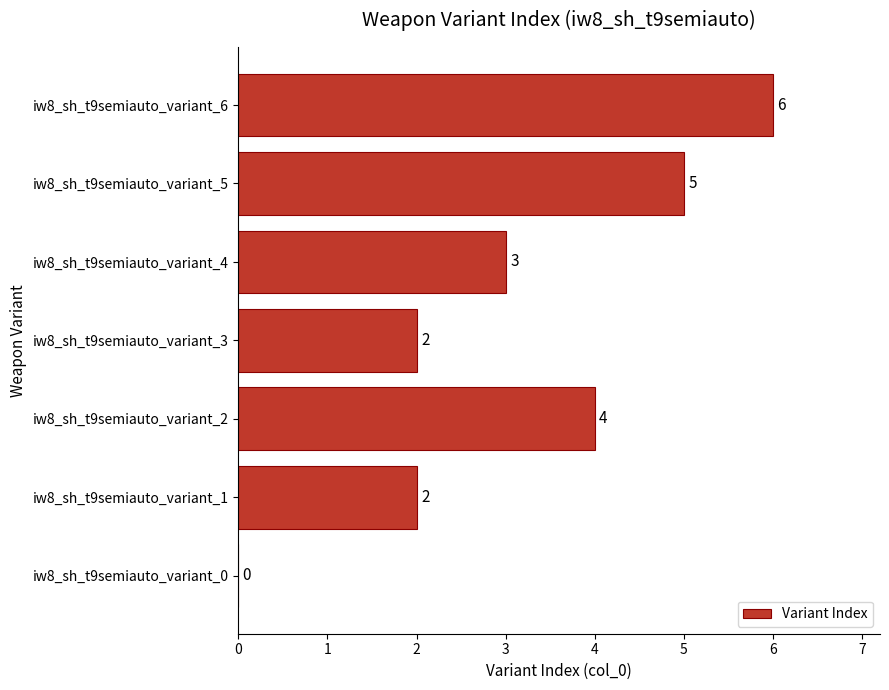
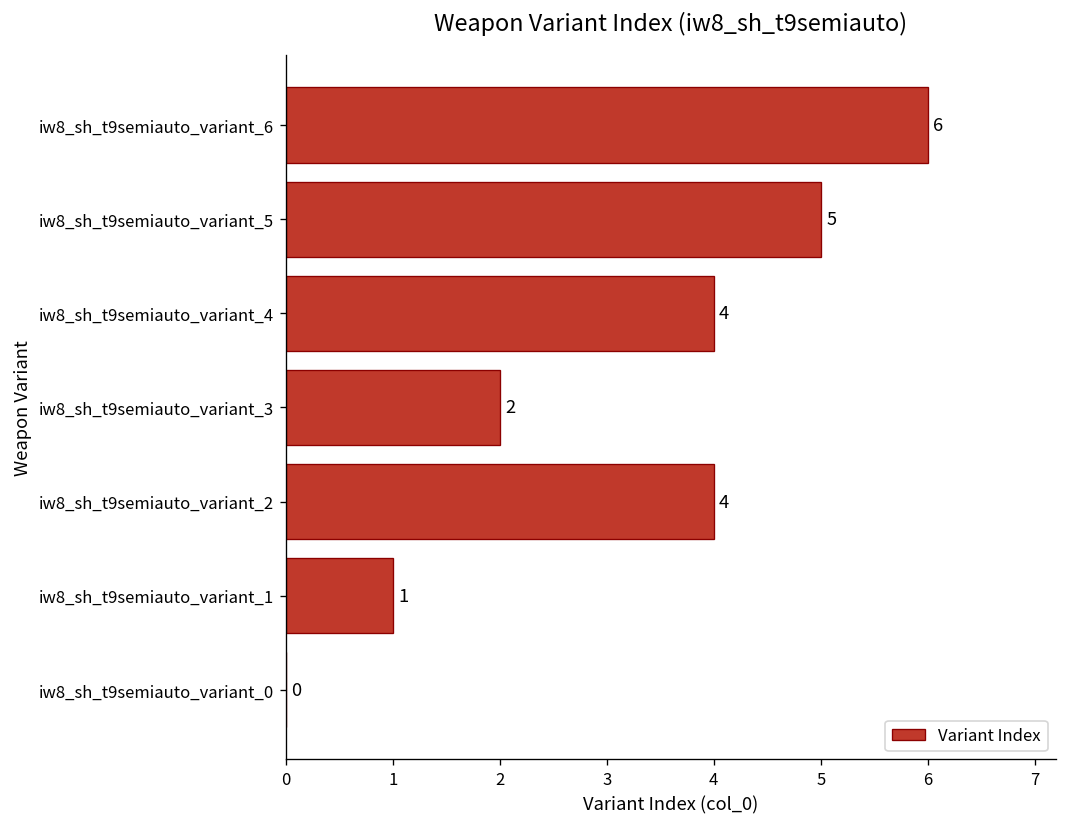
iw8_sh_t9semiauto_variant_4: 3 -> 4
iw8_sh_t9semiauto_variant_1: 2 -> 1
